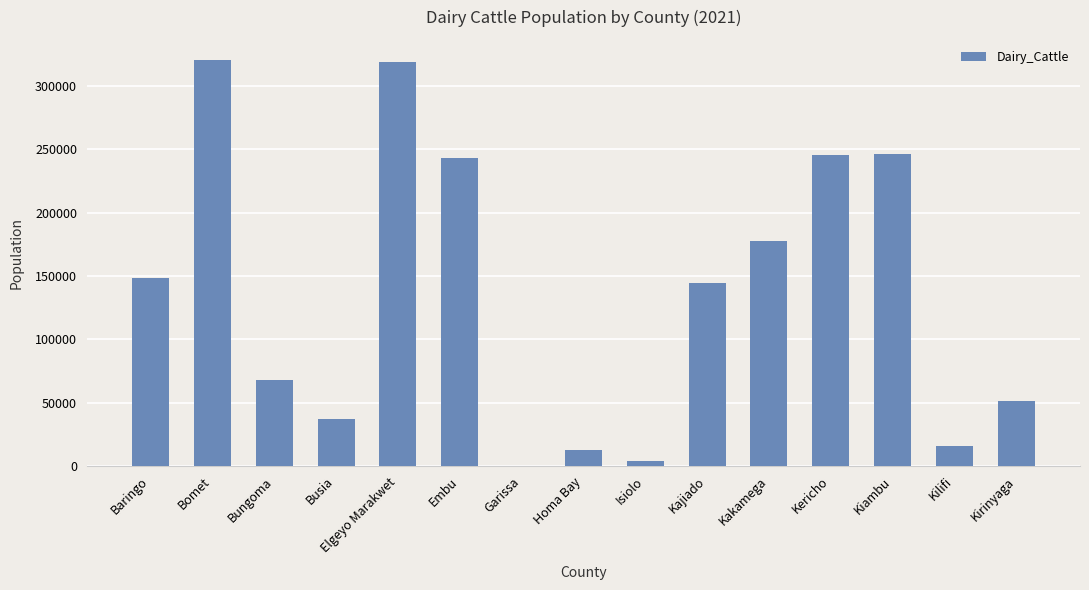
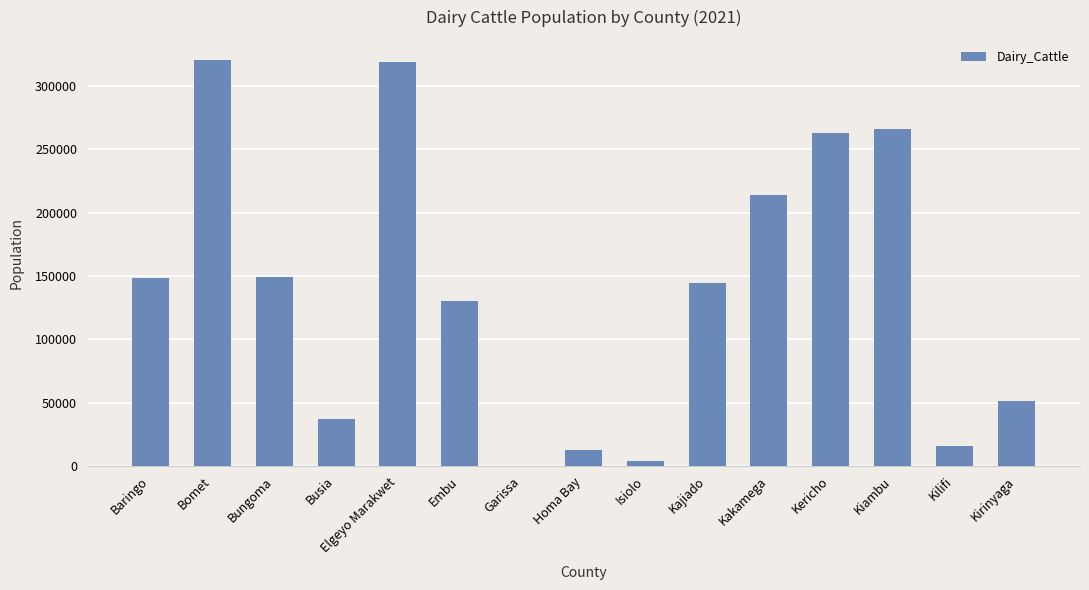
Bungoma: 68000 -> 149000
Embu: 243000 -> 131000
Kakamega: 178000 -> 214000
Kericho: 245000 -> 263000
Kiambu: 246000 -> 266000
